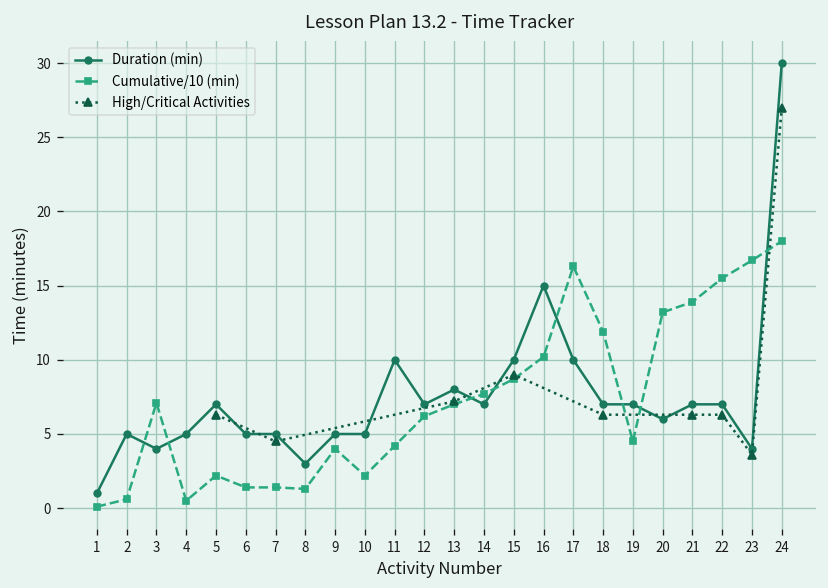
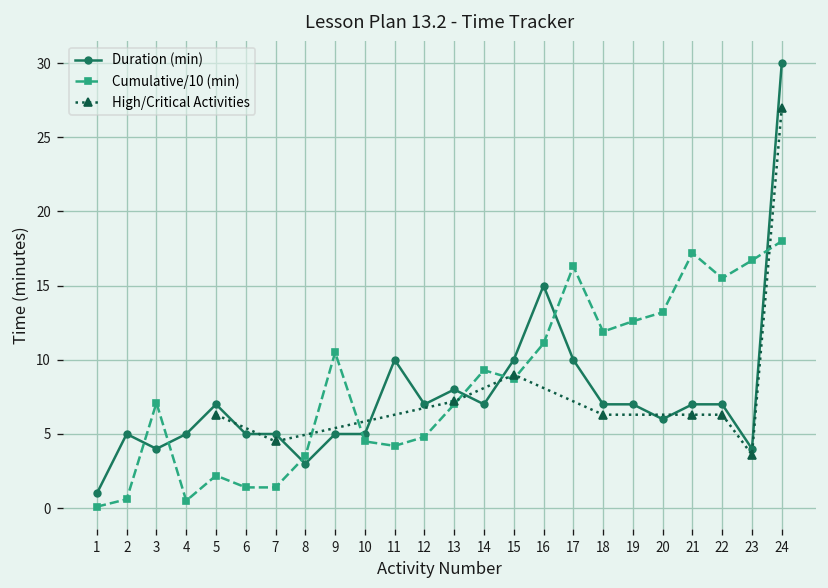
Cumulative/10 (min), 8: 1.3 -> 3.5
Cumulative/10 (min), 9: 4.0 -> 10.5
Cumulative/10 (min), 10: 2.2 -> 4.5
Cumulative/10 (min), 12: 6.2 -> 4.8
Cumulative/10 (min), 14: 7.7 -> 9.3
Cumulative/10 (min), 16: 10.2 -> 11.1
Cumulative/10 (min), 19: 4.5 -> 12.6
Cumulative/10 (min), 21: 13.9 -> 17.2
